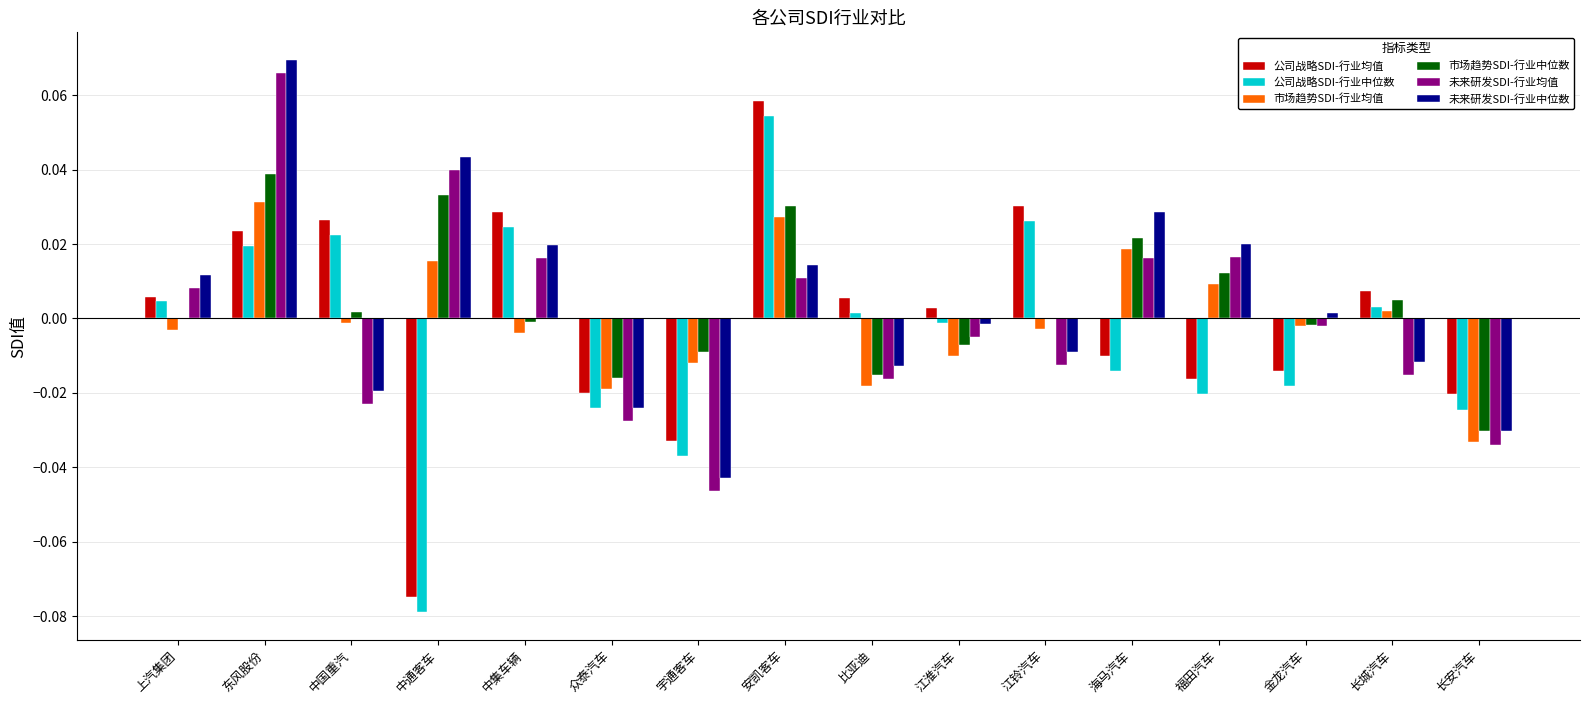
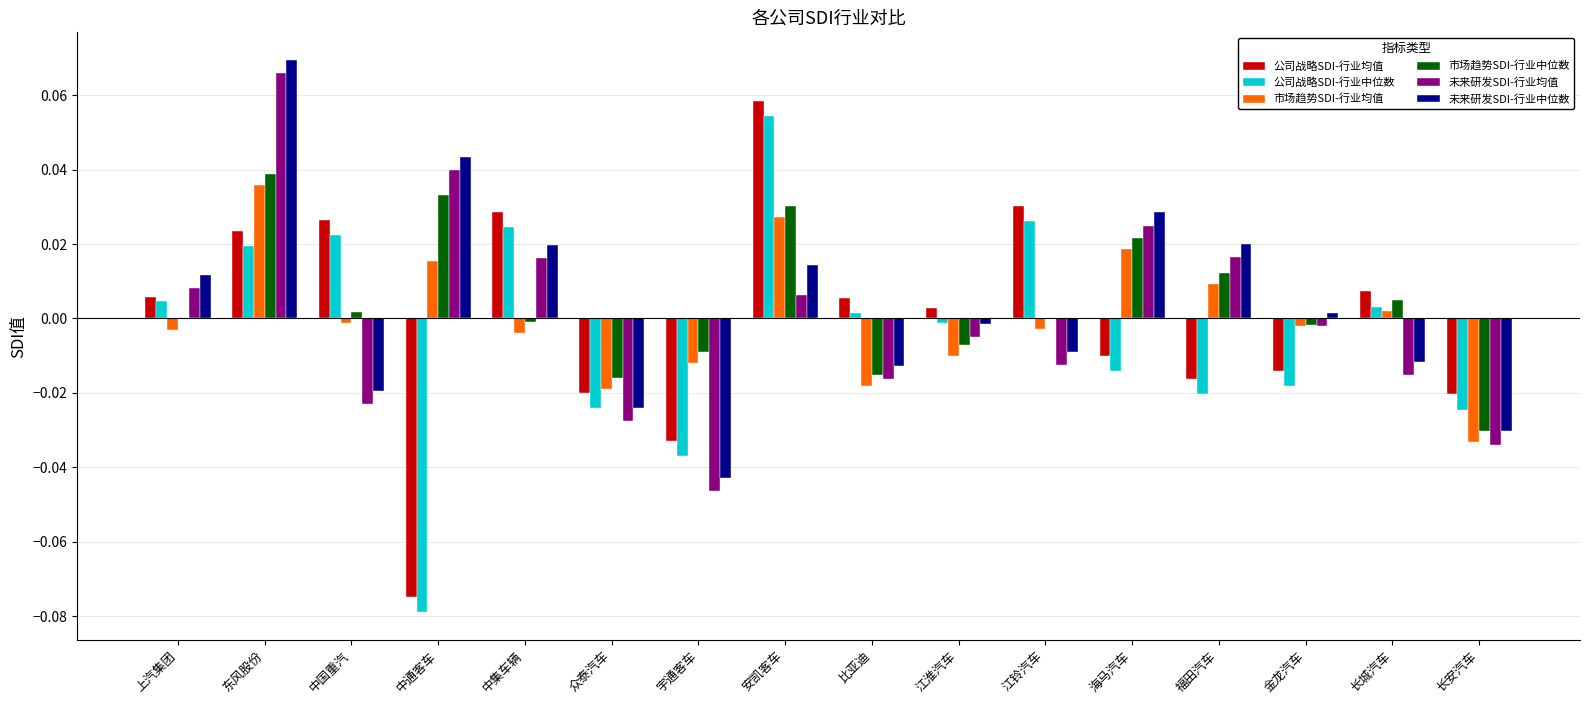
市场趋势SDI-行业均值, 东风股份: 0.031 -> 0.036
未来研发SDI-行业均值, 安凯客车: 0.011 -> 0.006
未来研发SDI-行业均值, 海马汽车: 0.016 -> 0.025
